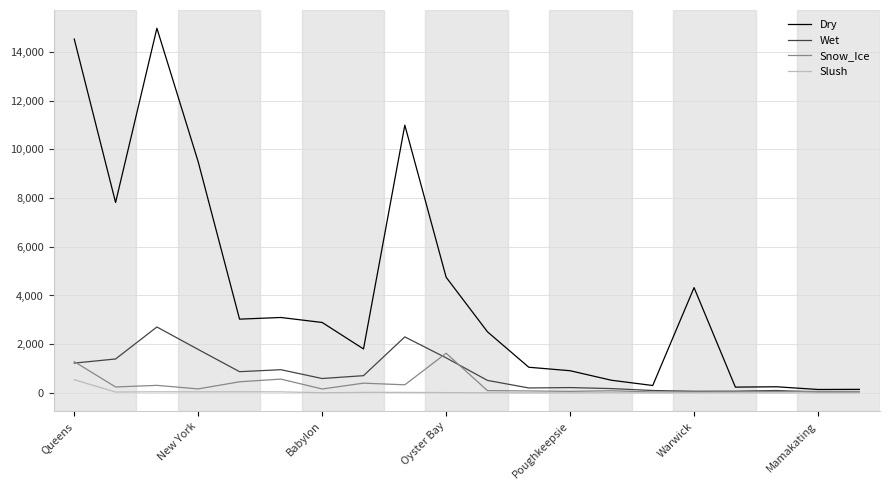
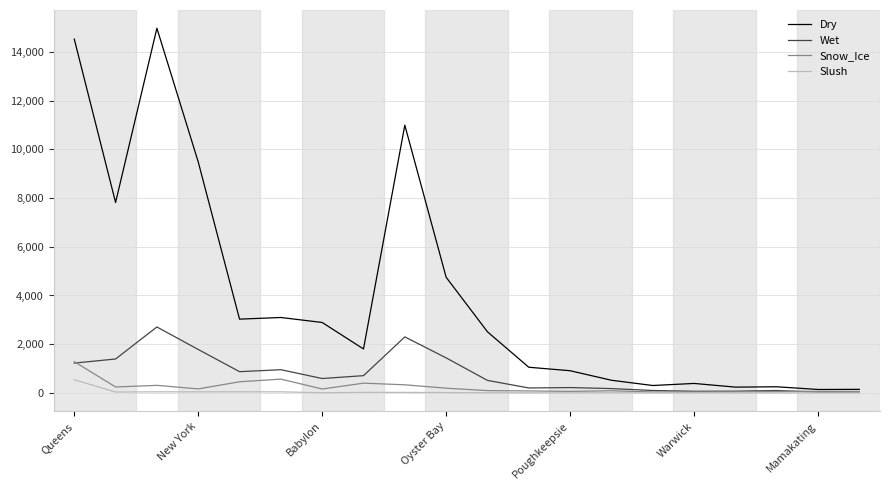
Snow_Ice, Oyster Bay: 1,600 -> 200
Dry, Warwick: 4,300 -> 400
